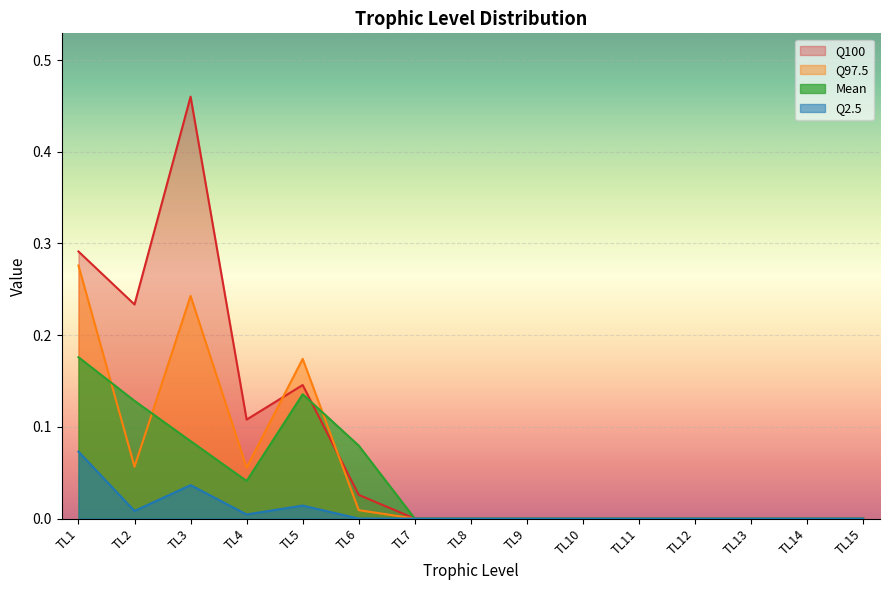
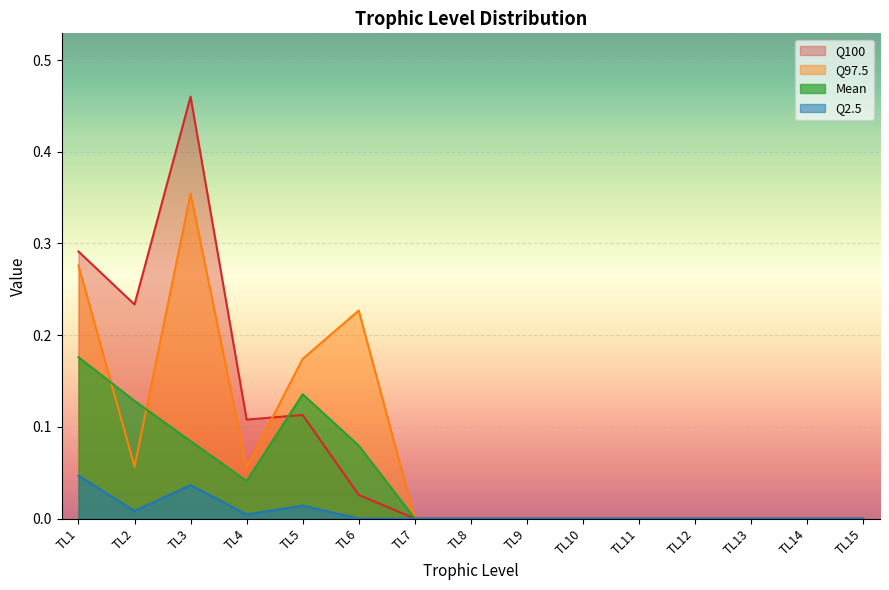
Q2.5, TL1: 0.07 -> 0.05
Q97.5, TL3: 0.24 -> 0.35
Q100, TL5: 0.15 -> 0.11
Q97.5, TL6: 0.01 -> 0.23
